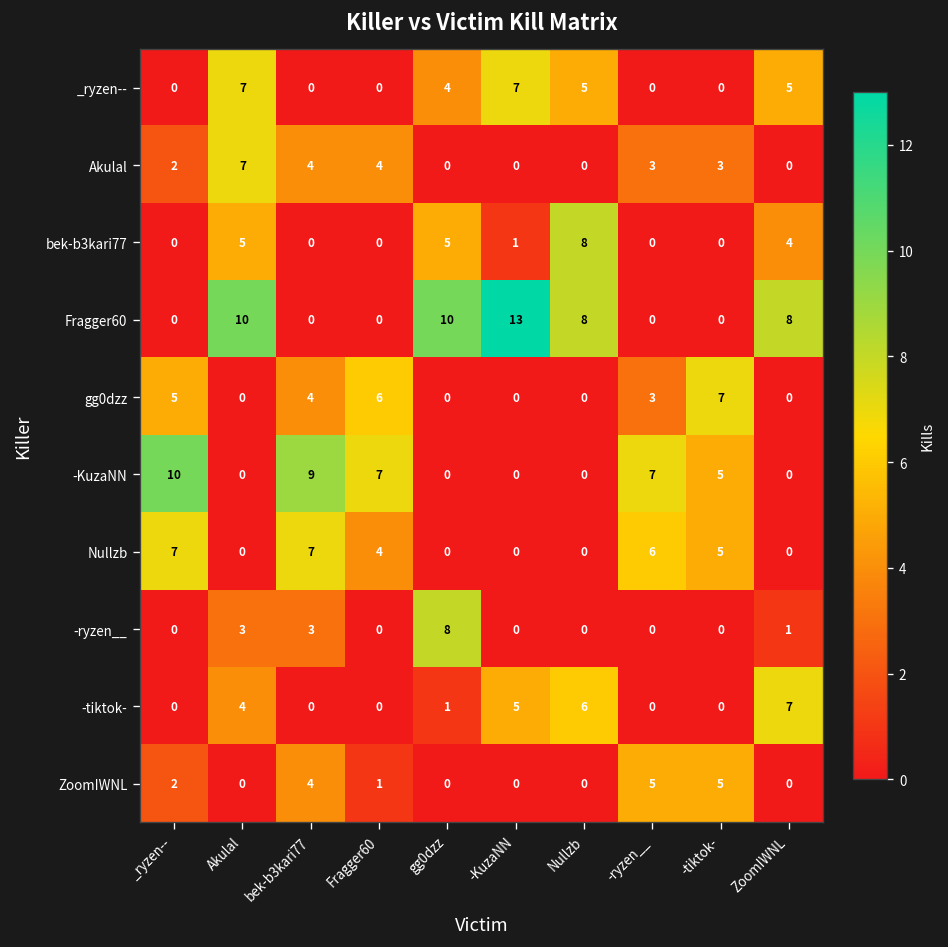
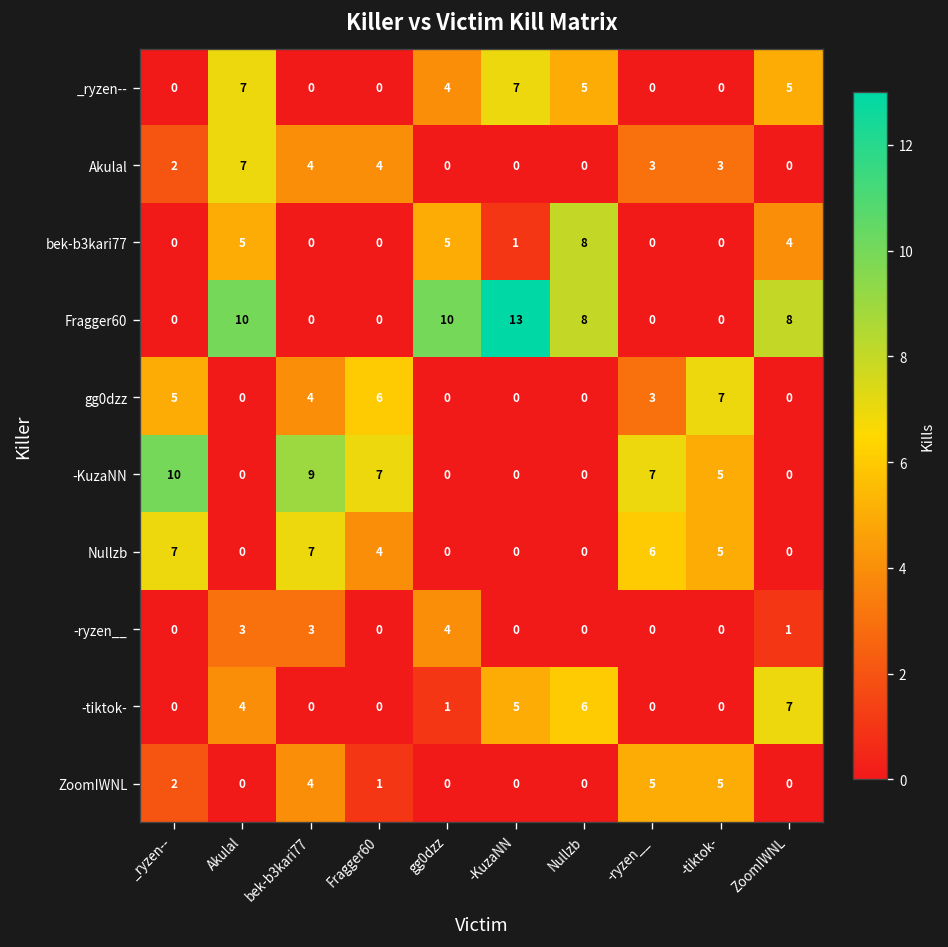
-ryzen__, gg0dzz: 8 -> 4
